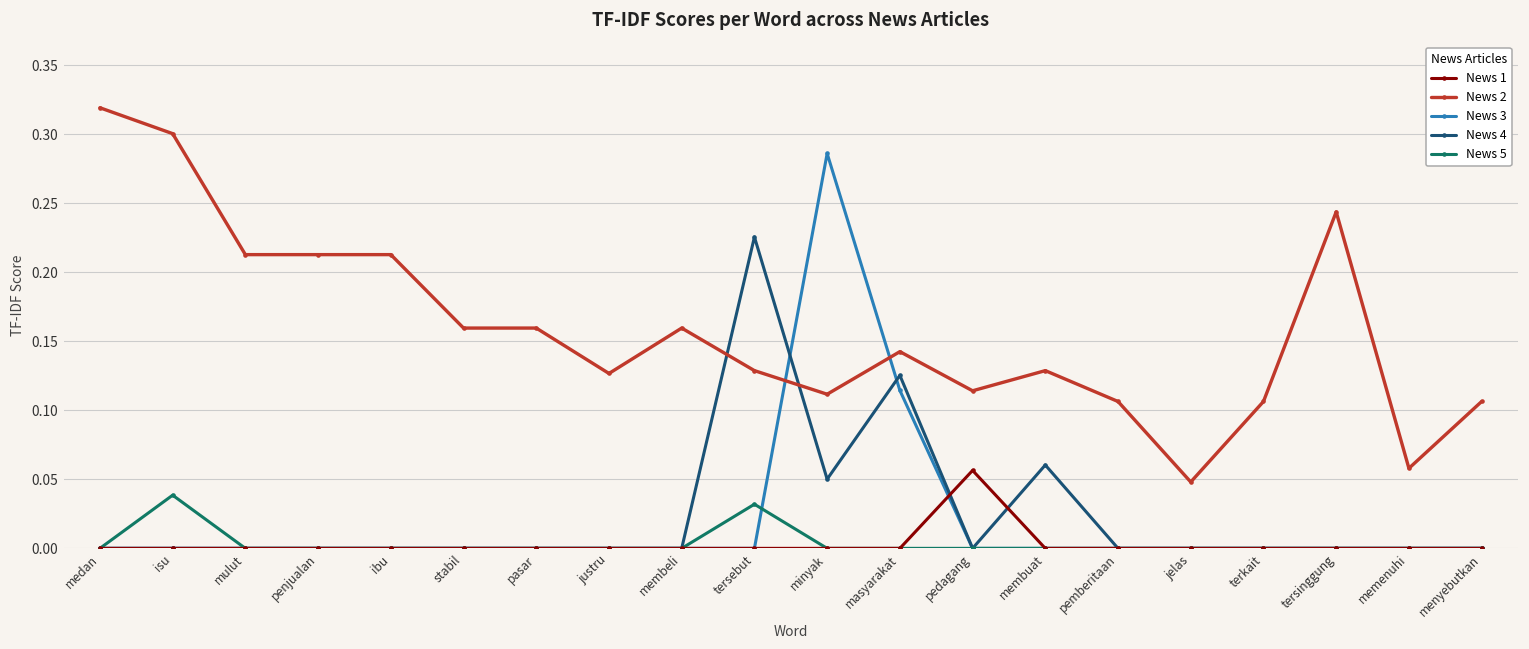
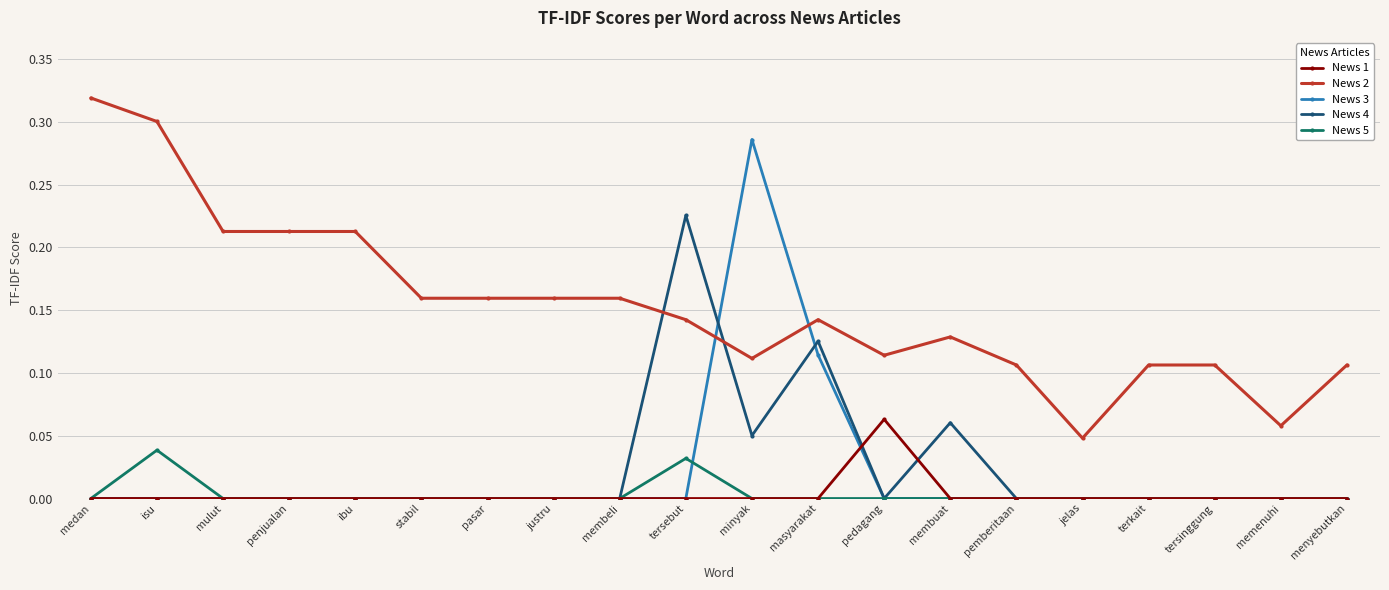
News 2, justru: 0.127 -> 0.160
News 2, tersebut: 0.129 -> 0.142
News 1, pedagang: 0.056 -> 0.063
News 2, tersinggung: 0.244 -> 0.106
